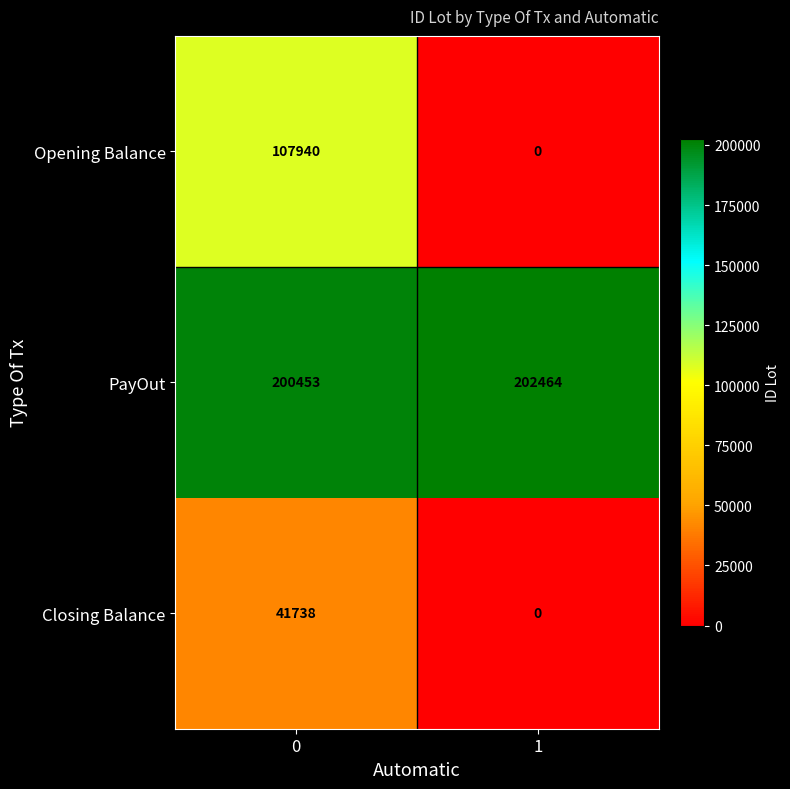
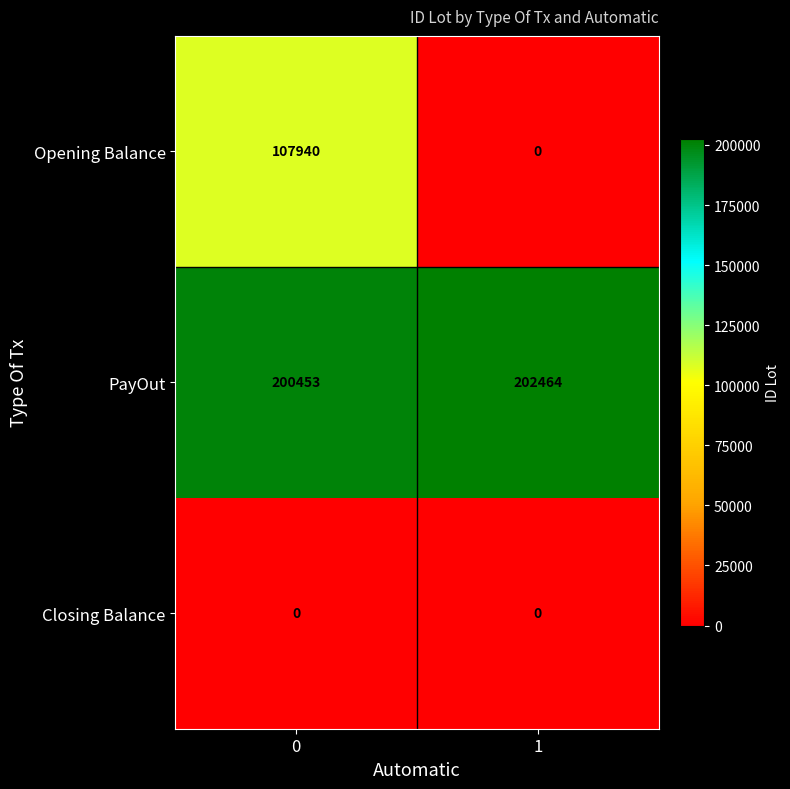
Closing Balance, 0: 41738 -> 0
